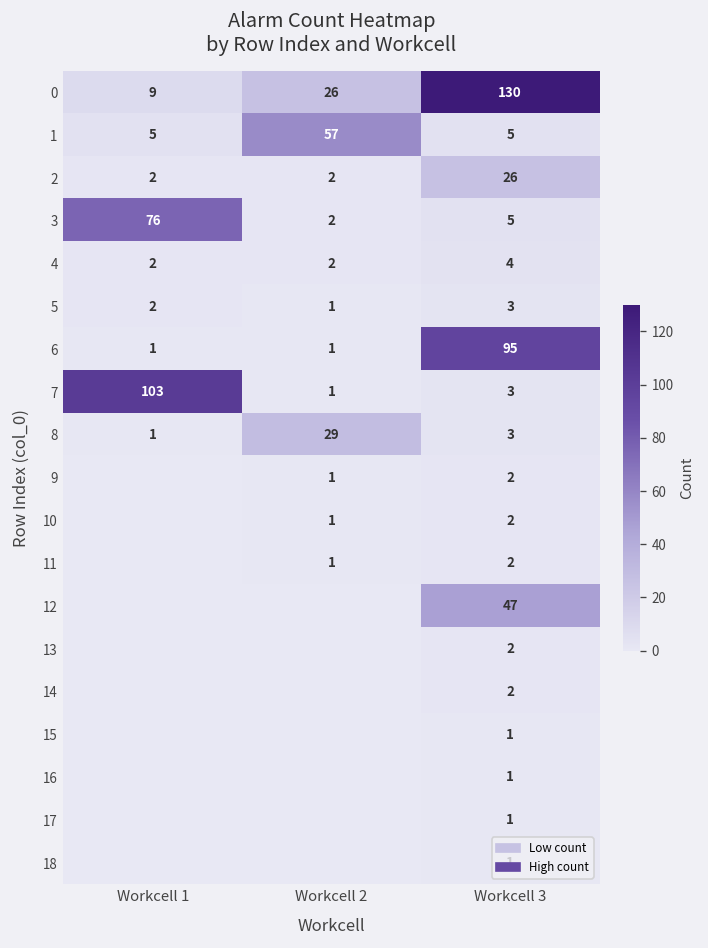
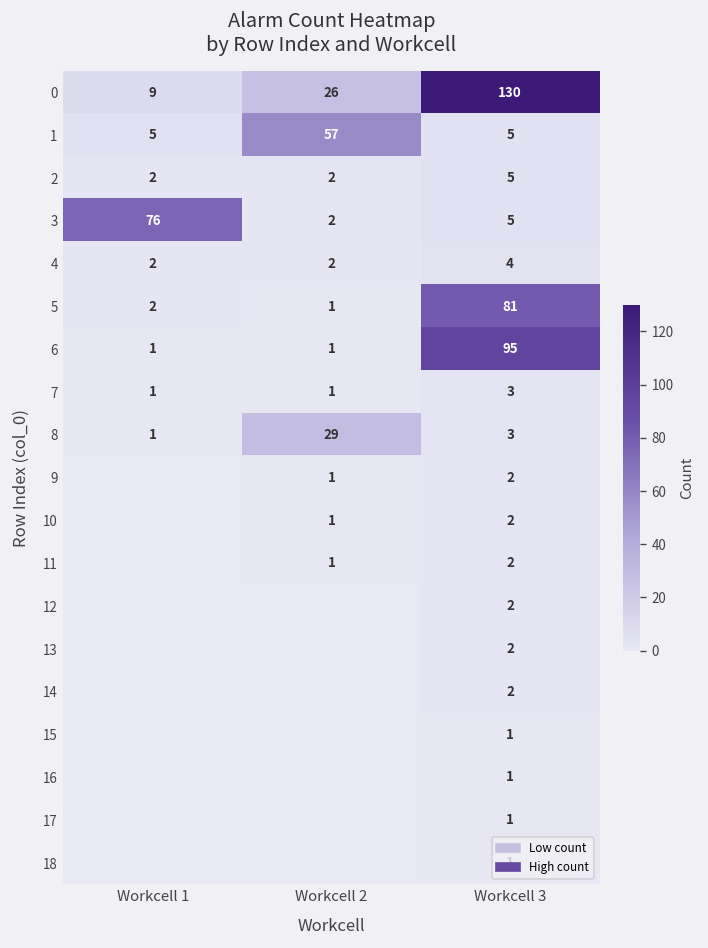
2, Workcell 3: 26 -> 5
5, Workcell 3: 3 -> 81
7, Workcell 1: 103 -> 1
12, Workcell 3: 47 -> 2
